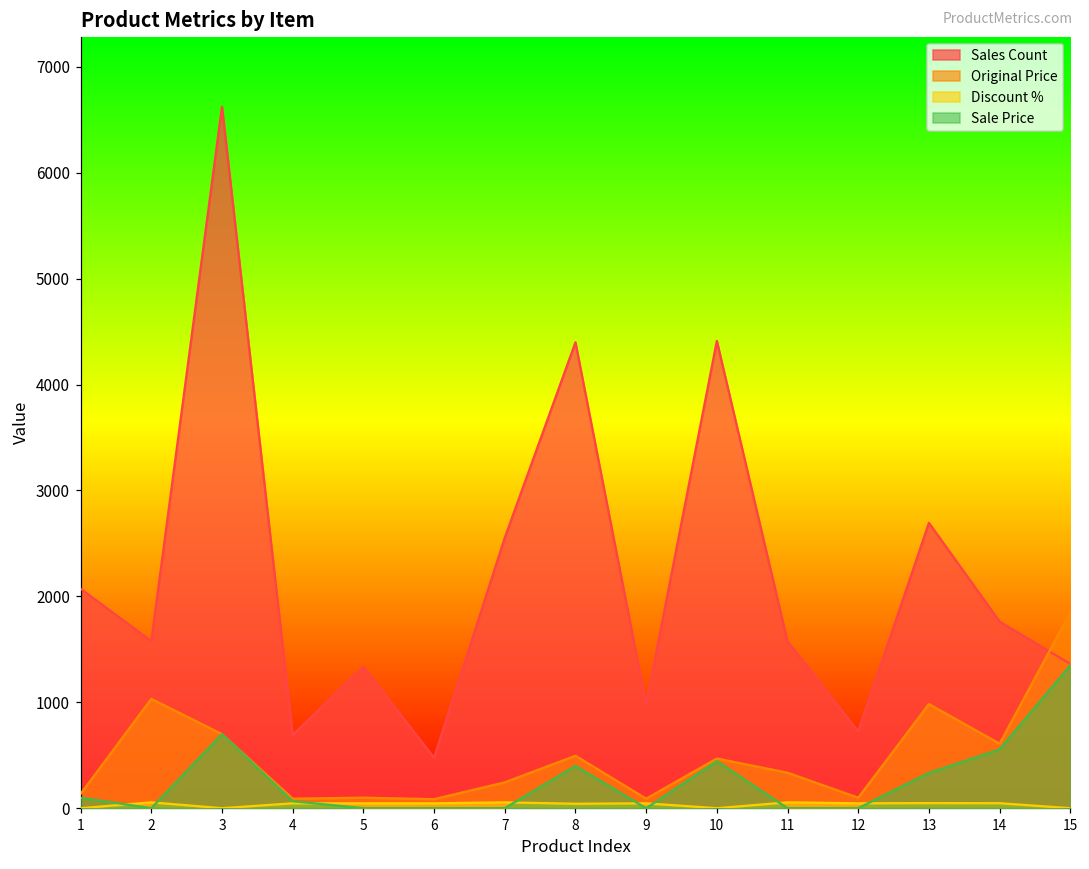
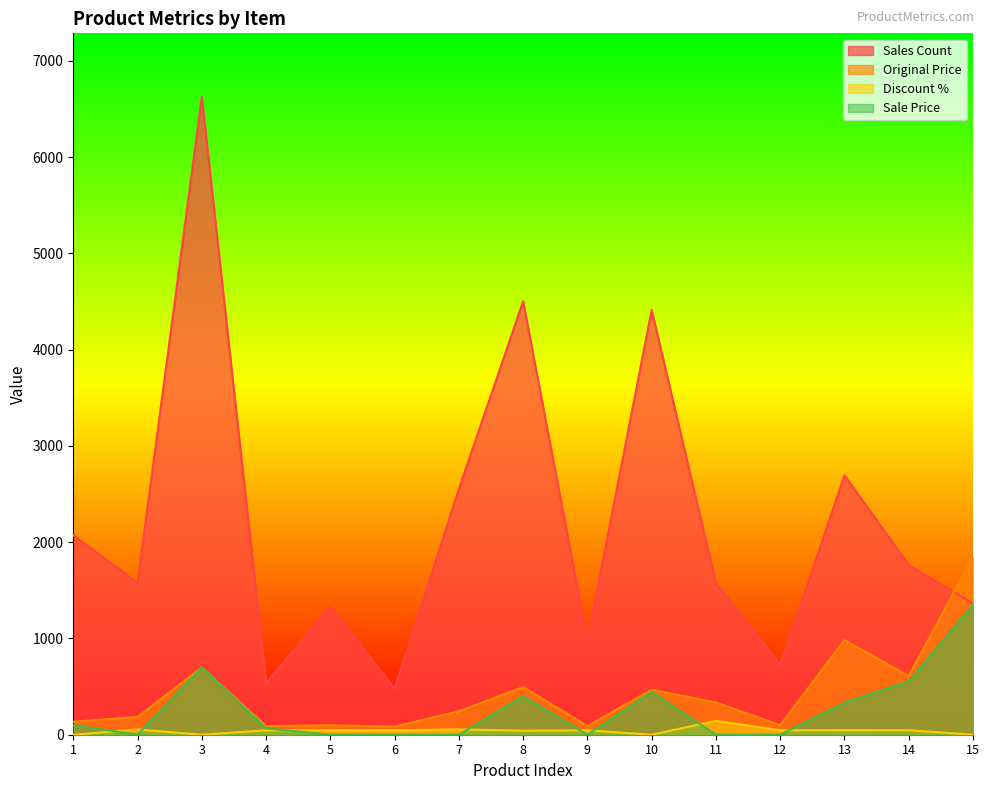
Original Price, 2: 1000 -> 200
Sales Count, 4: 700 -> 500
Sales Count, 8: 4400 -> 4500
Discount %, 11: 60 -> 140
